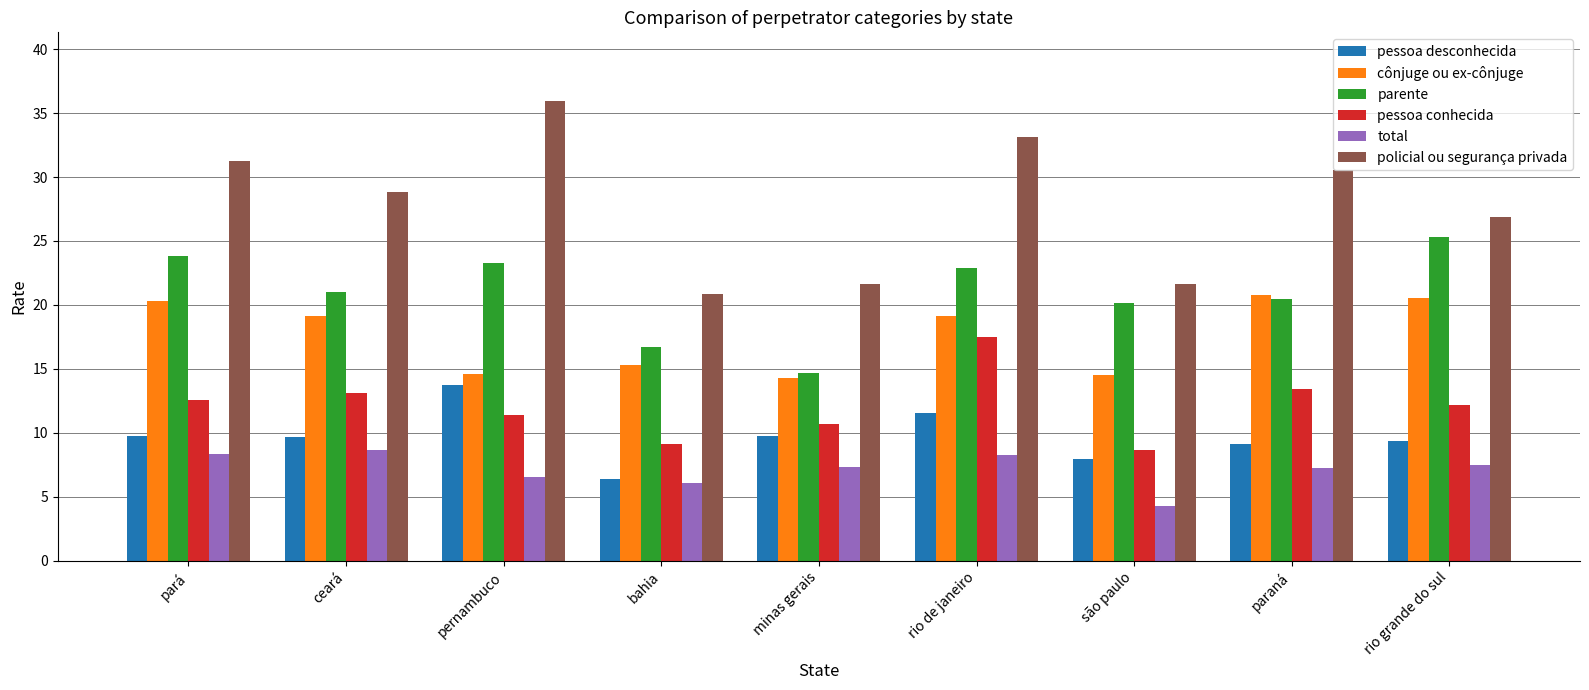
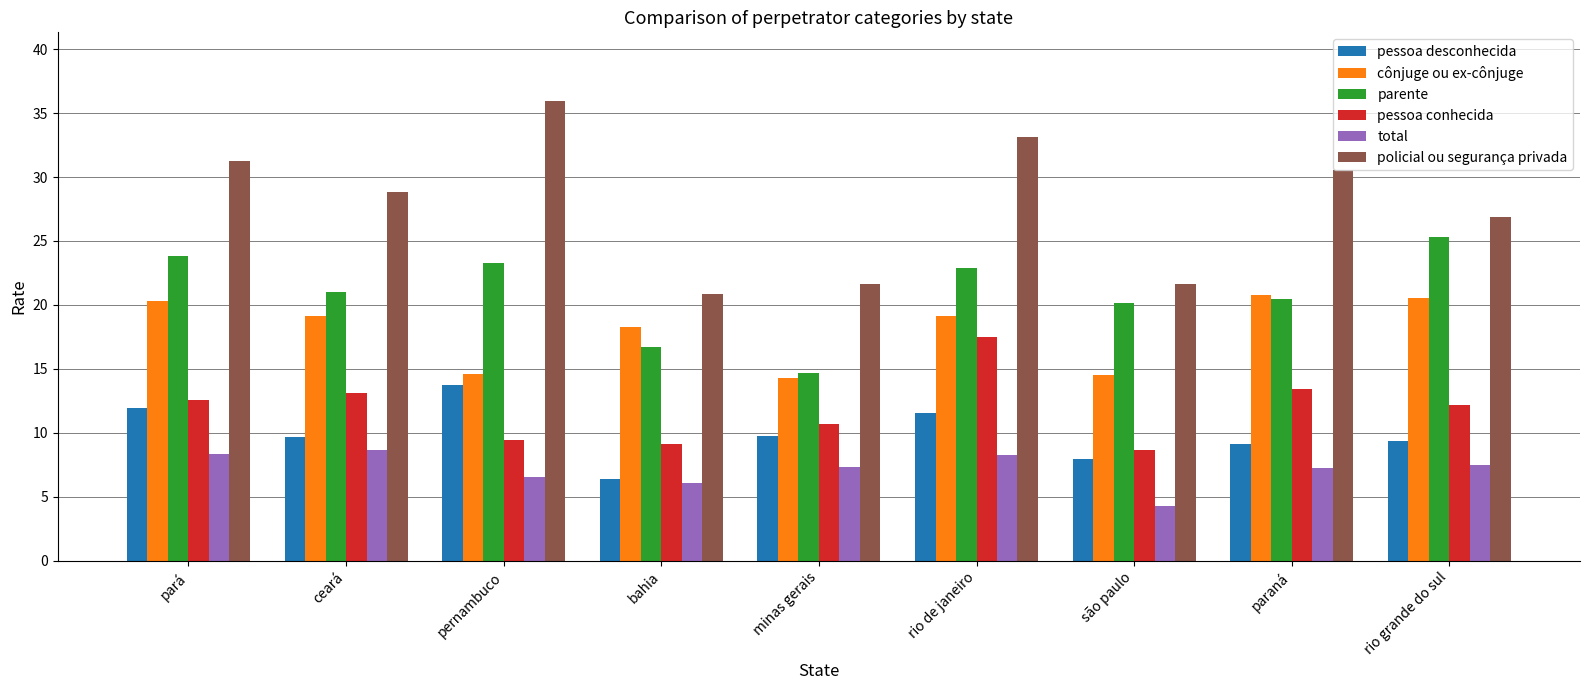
pessoa desconhecida, pará: 9.8 -> 12.0
pessoa conhecida, pernambuco: 11.4 -> 9.5
cônjuge ou ex-cônjuge, bahia: 15.3 -> 18.3
